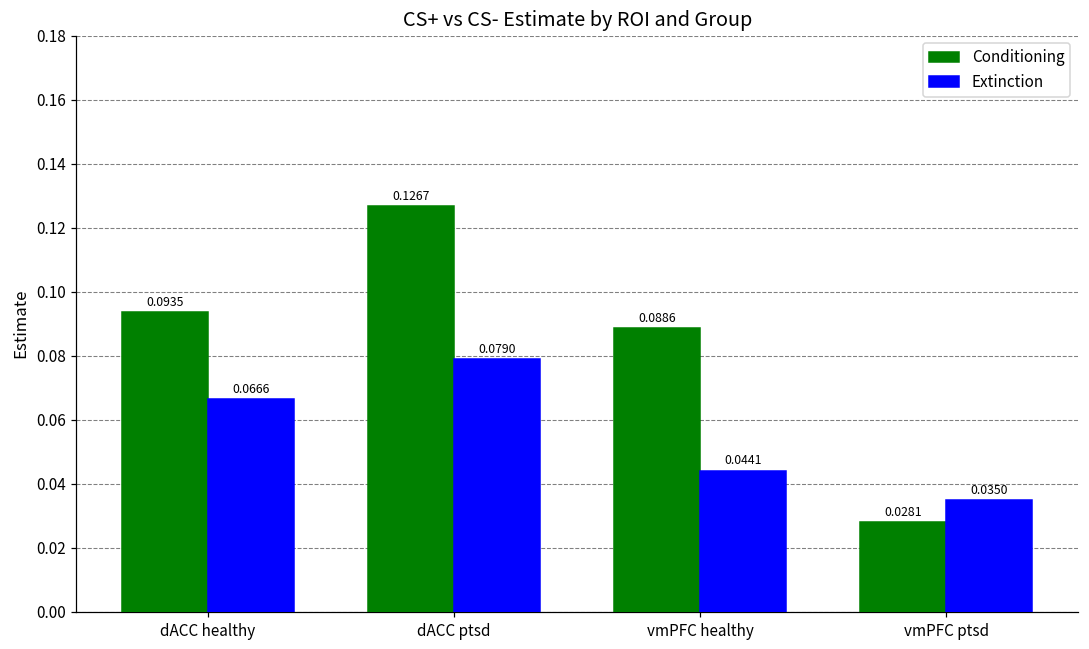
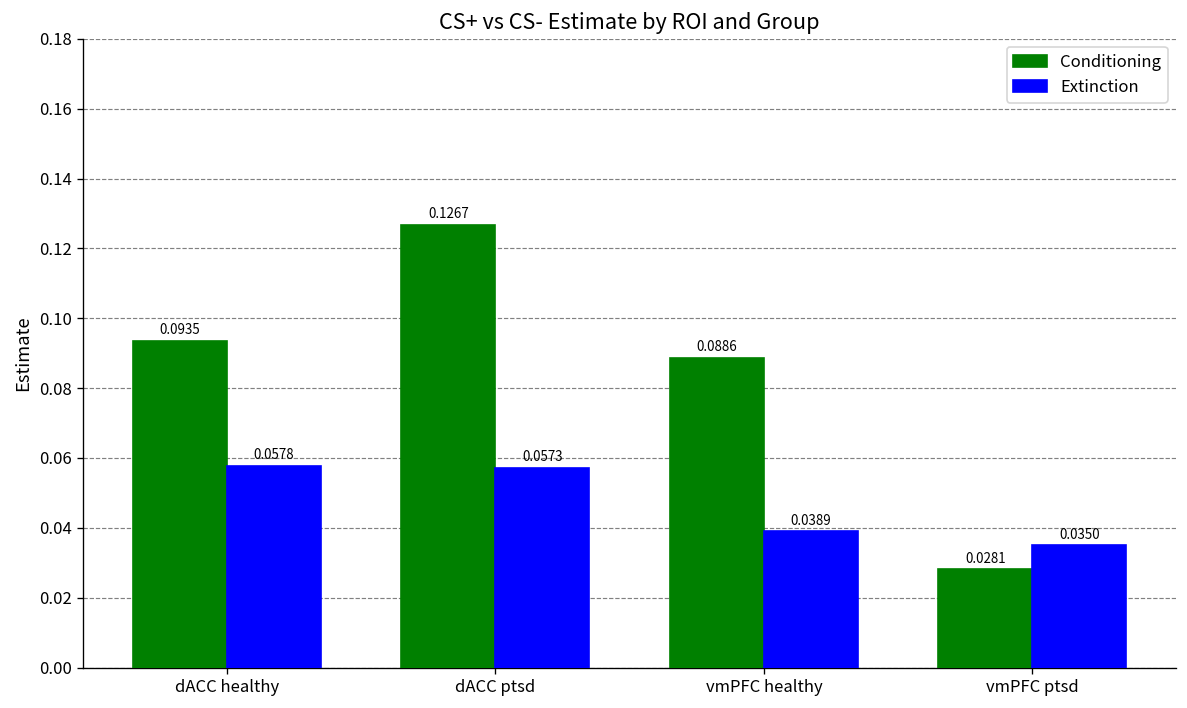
Extinction, dACC healthy: 0.0666 -> 0.0578
Extinction, dACC ptsd: 0.0790 -> 0.0573
Extinction, vmPFC healthy: 0.0441 -> 0.0389
